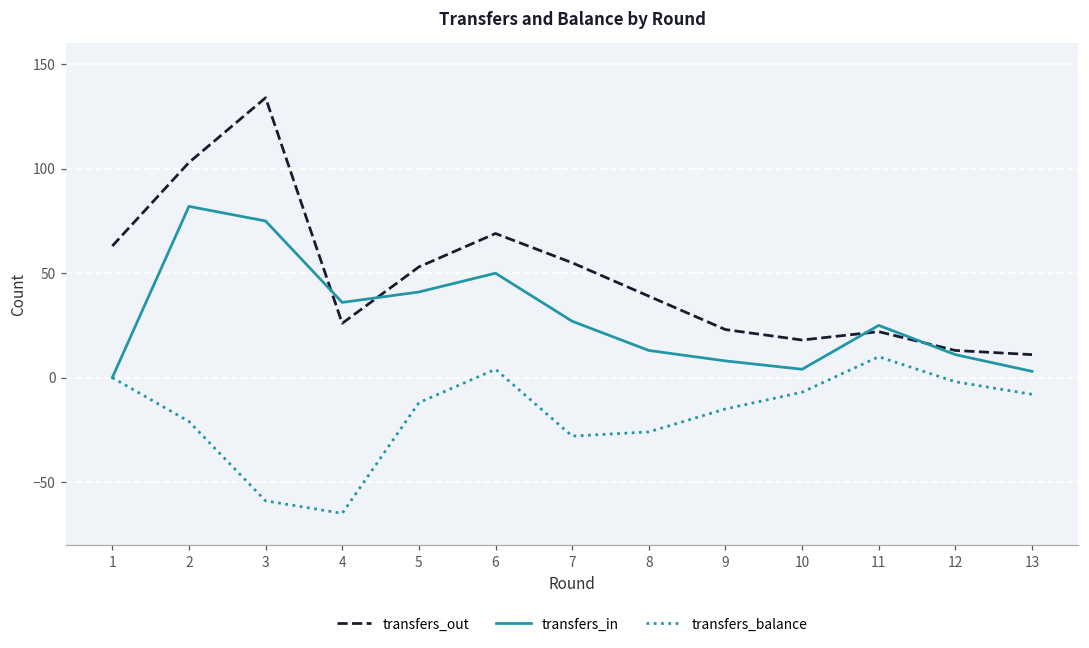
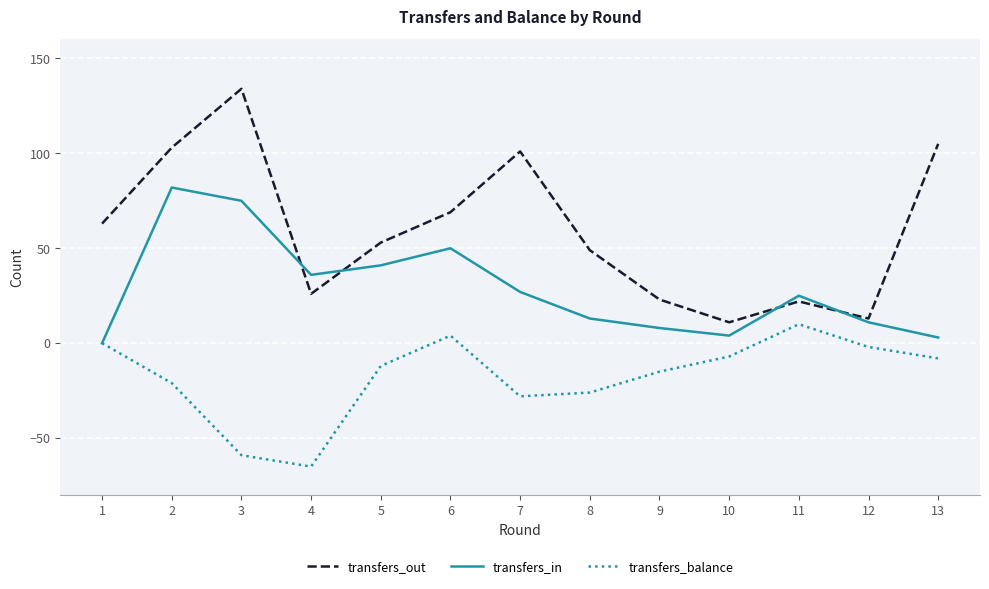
transfers_out, 7: 55 -> 101
transfers_out, 8: 39 -> 49
transfers_out, 10: 18 -> 11
transfers_out, 13: 11 -> 105
